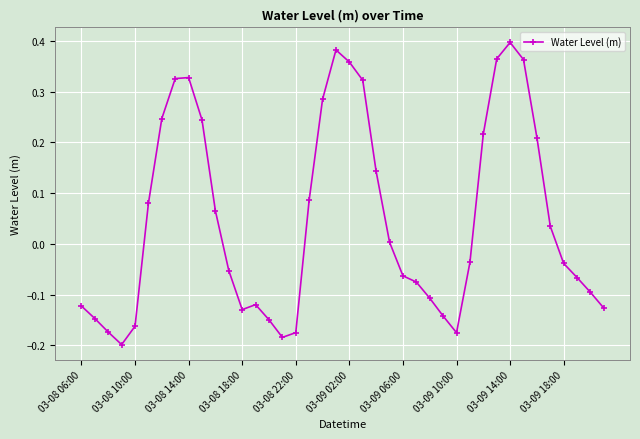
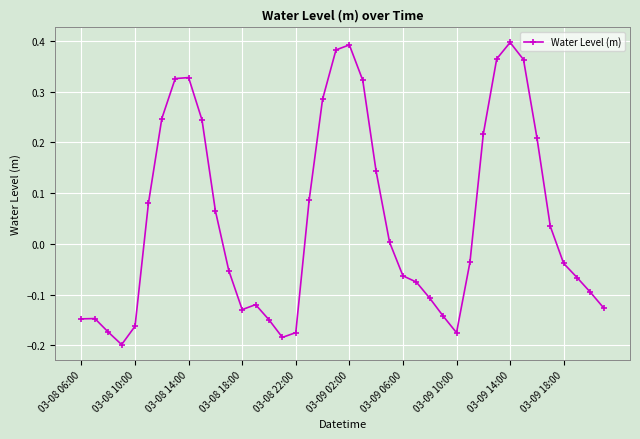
03-08 06:00: -0.12 -> -0.15
03-09 02:00: 0.36 -> 0.39
